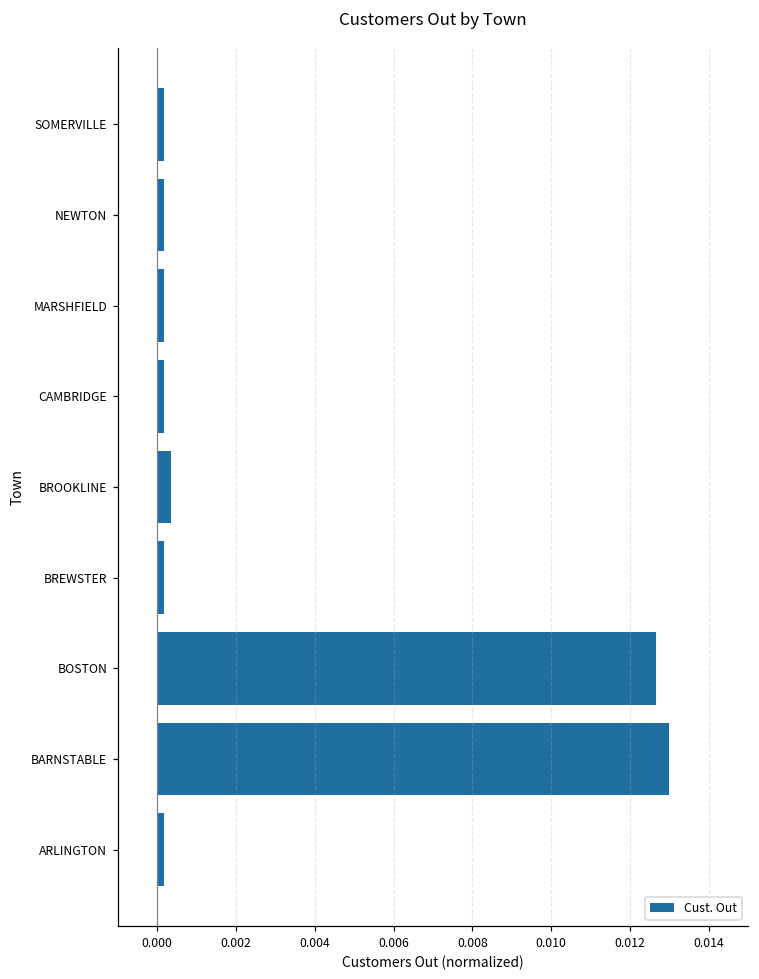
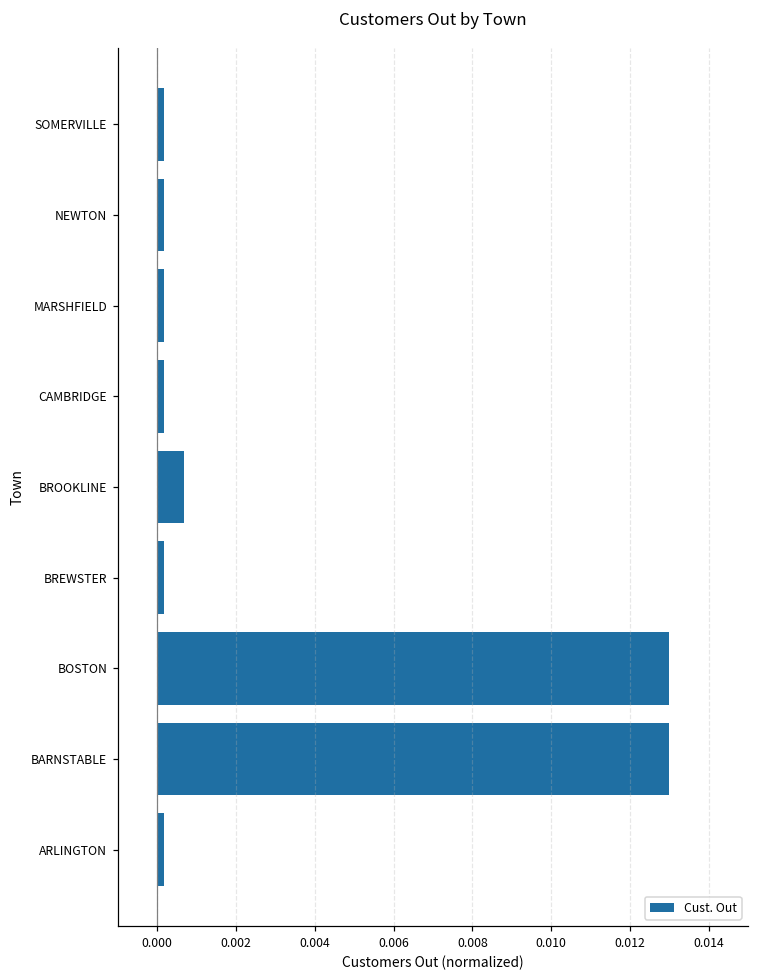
BROOKLINE: 0.0003 -> 0.0007
BOSTON: 0.0127 -> 0.0130
